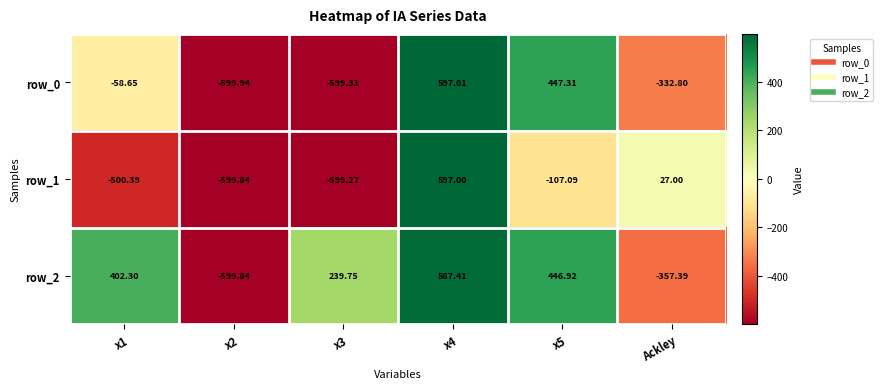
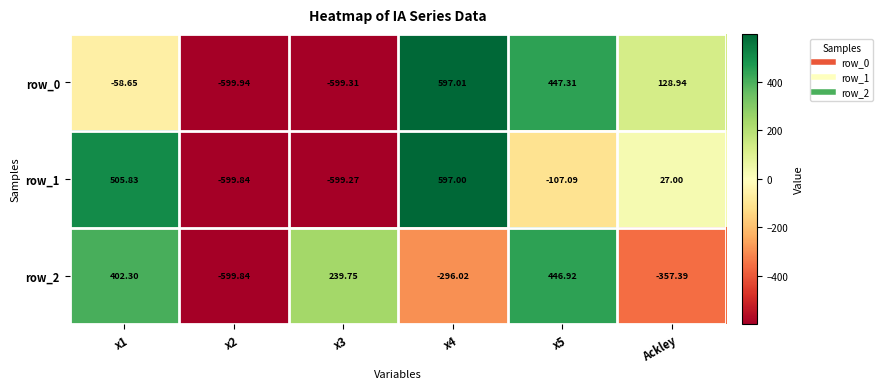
row_0, Ackley: -332.80 -> 128.94
row_1, x1: -500.39 -> 505.83
row_2, x4: 587.41 -> -296.02
